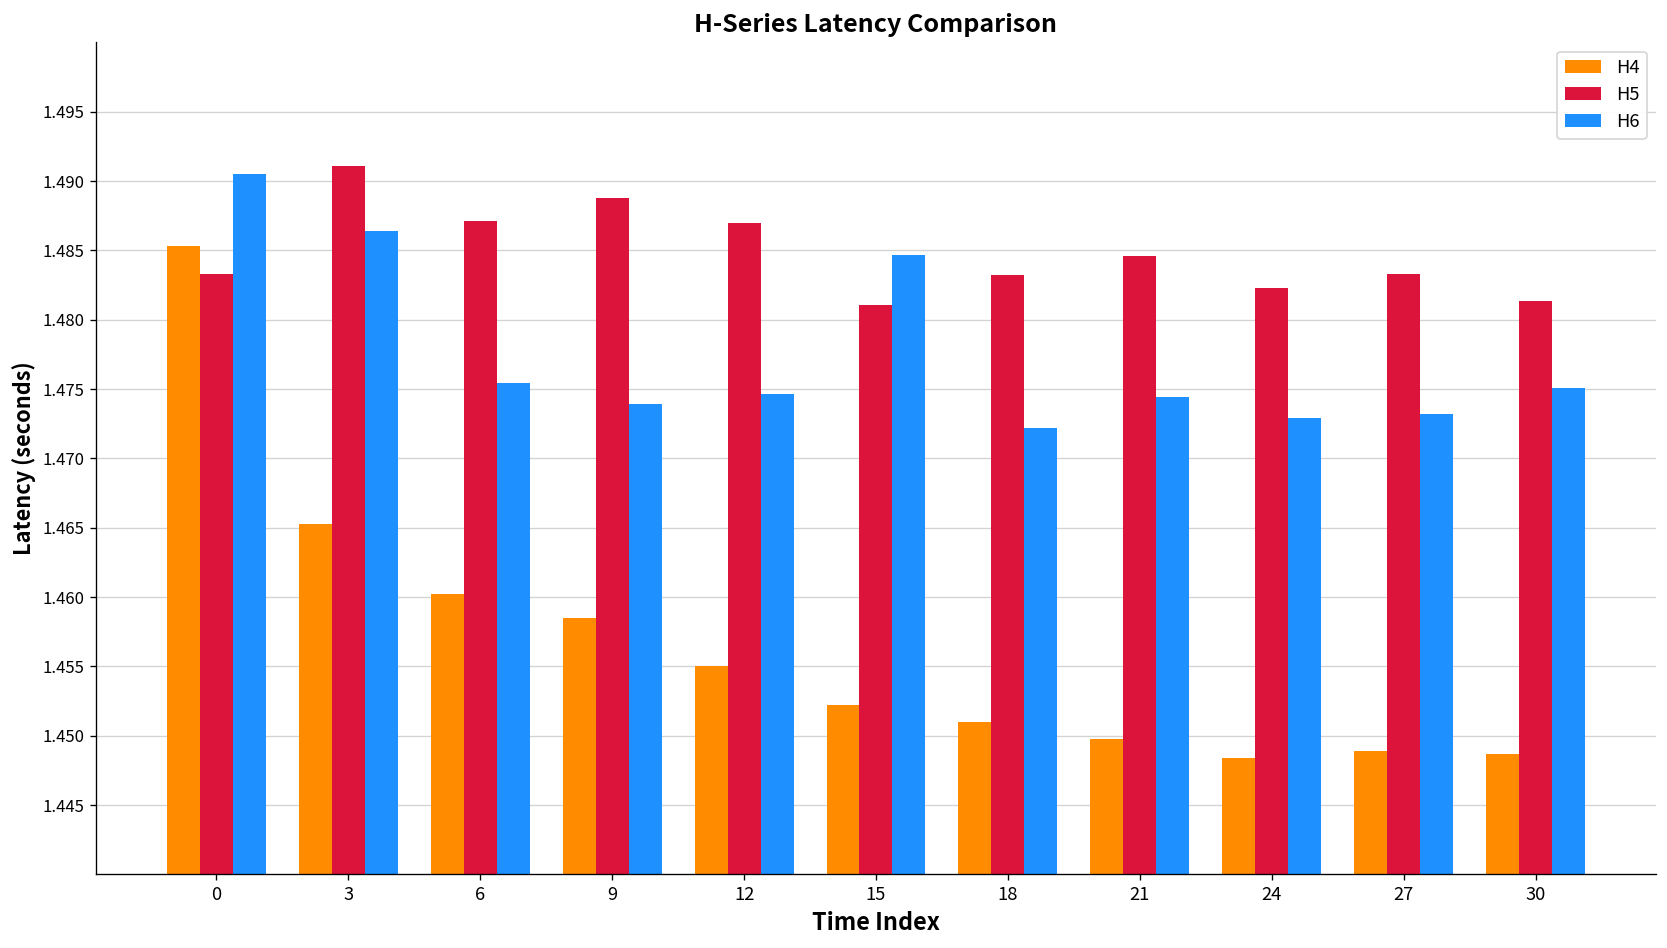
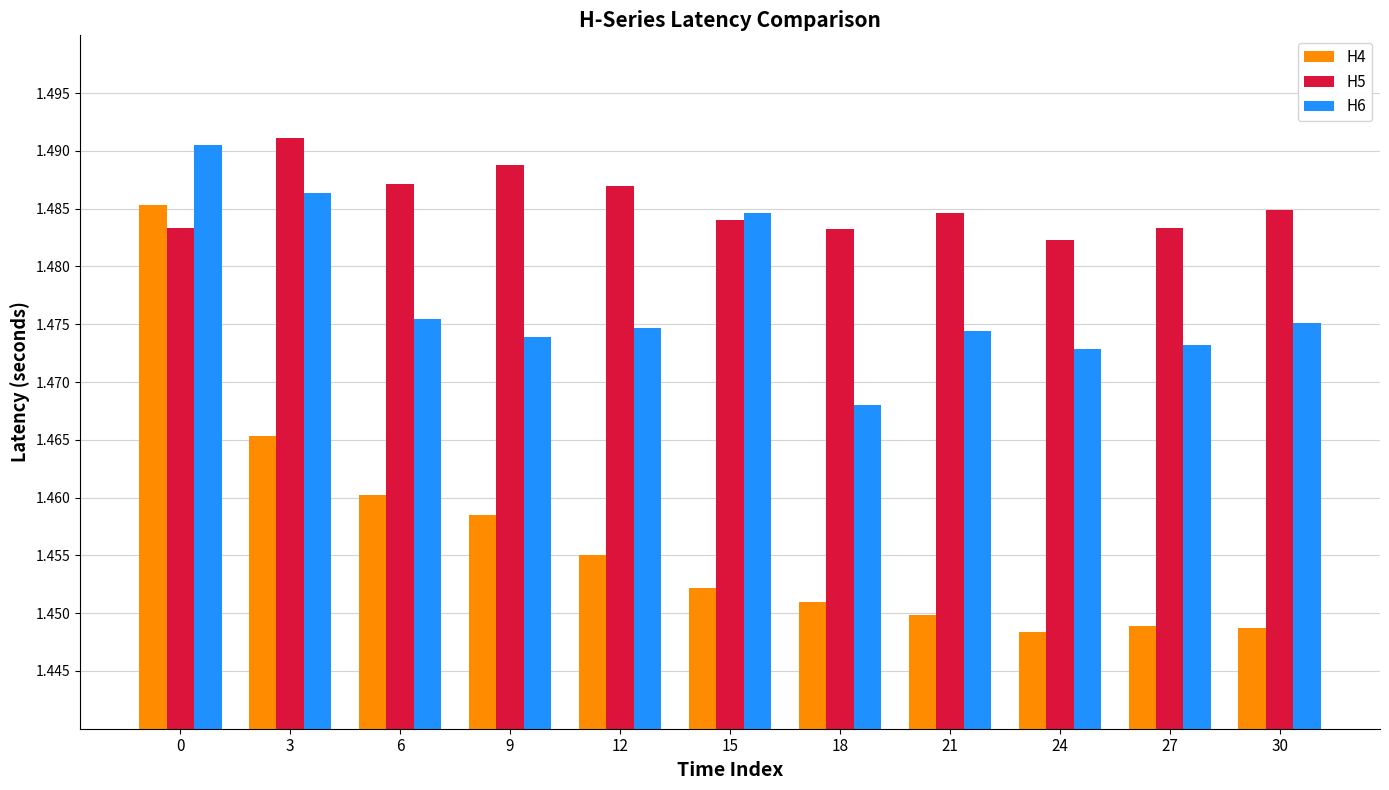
H5, 15: 1.4810 -> 1.4840
H6, 18: 1.4722 -> 1.4680
H5, 30: 1.4814 -> 1.4849
